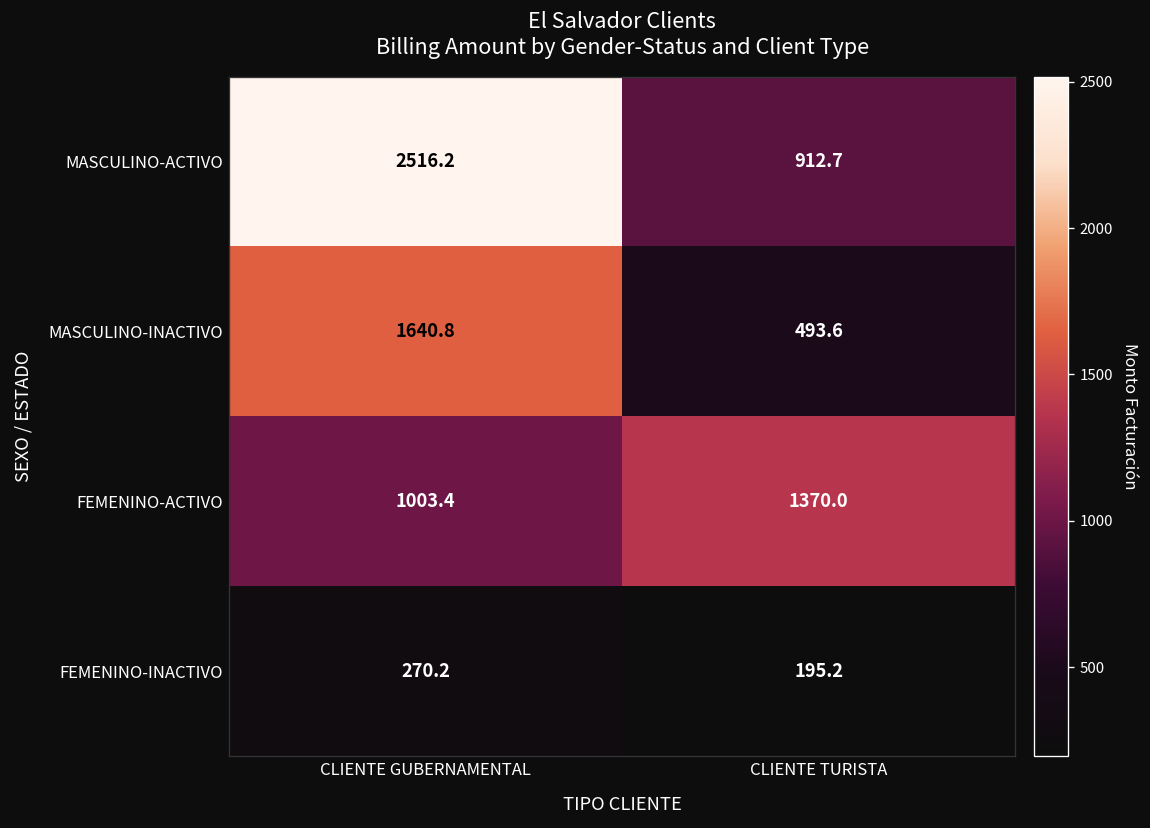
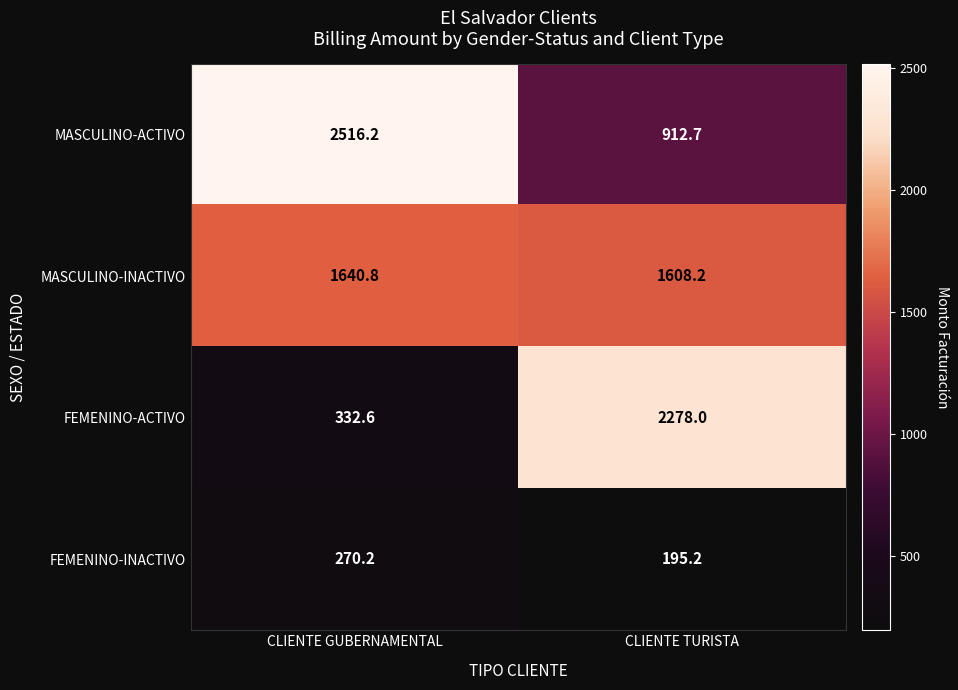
MASCULINO-INACTIVO, CLIENTE TURISTA: 493.6 -> 1608.2
FEMENINO-ACTIVO, CLIENTE GUBERNAMENTAL: 1003.4 -> 332.6
FEMENINO-ACTIVO, CLIENTE TURISTA: 1370.0 -> 2278.0
